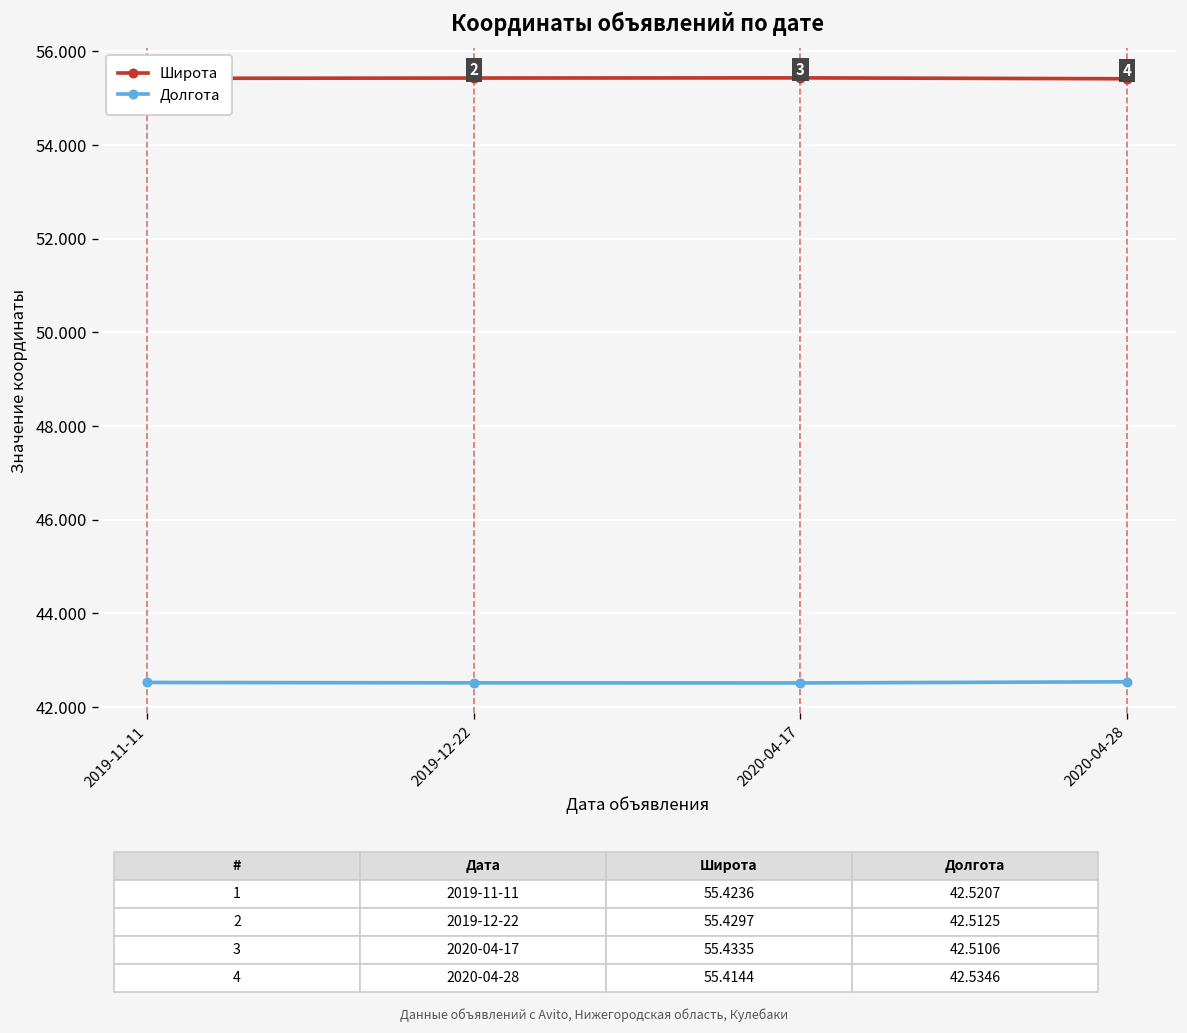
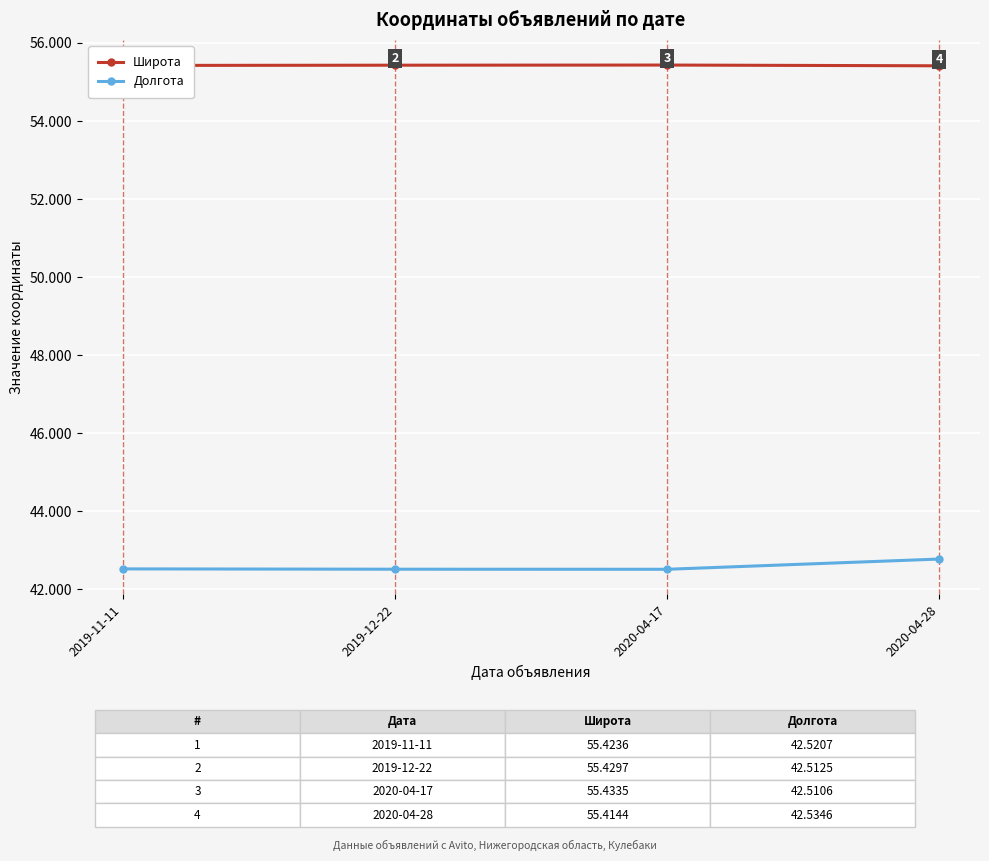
Долгота, 2020-04-28: 42.5 -> 42.8
